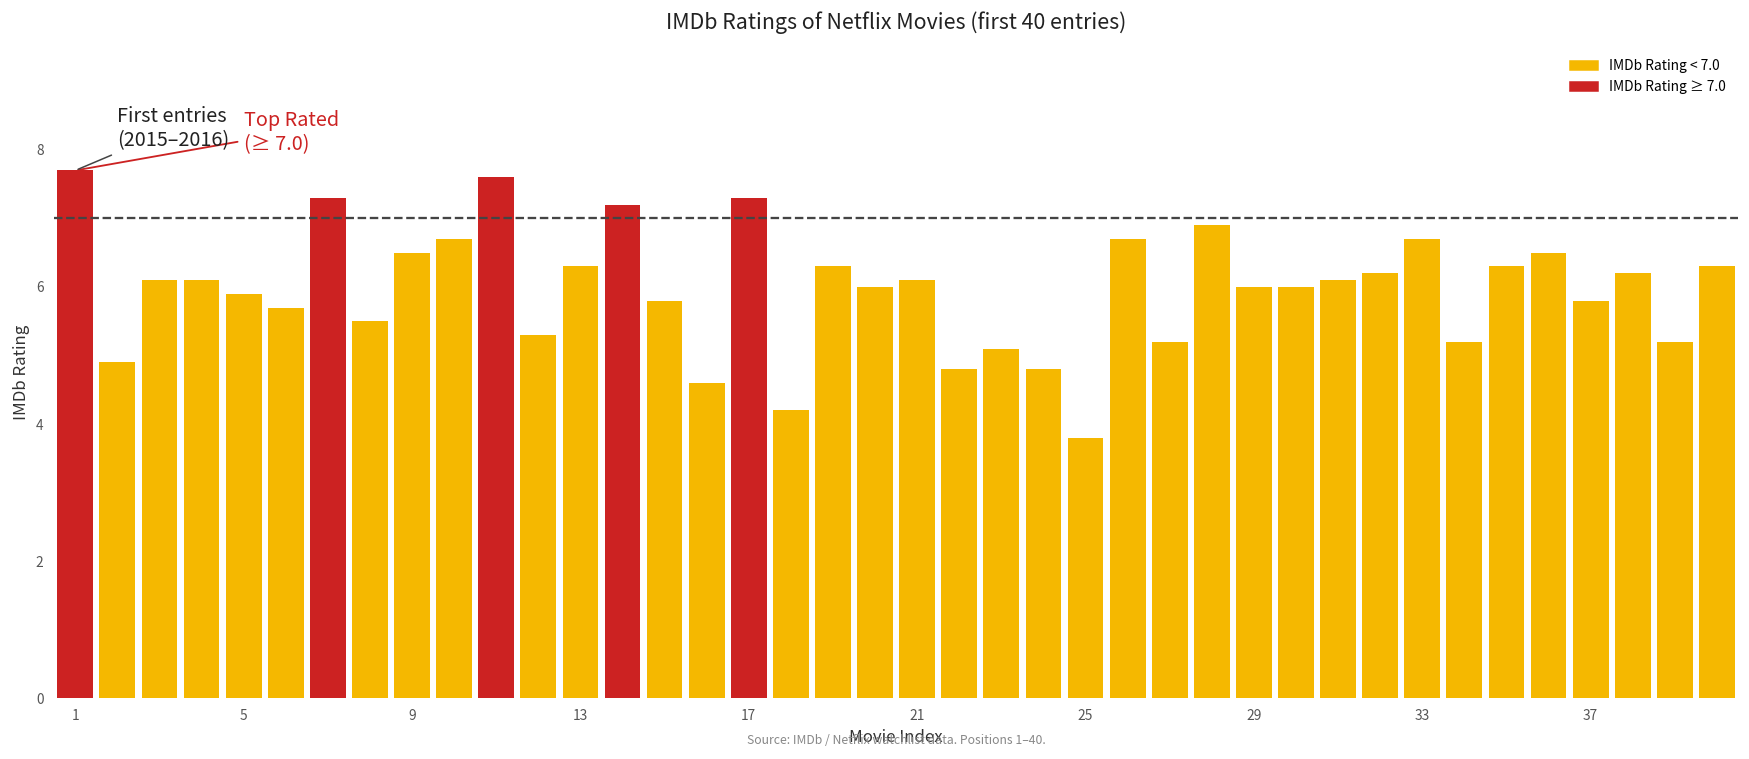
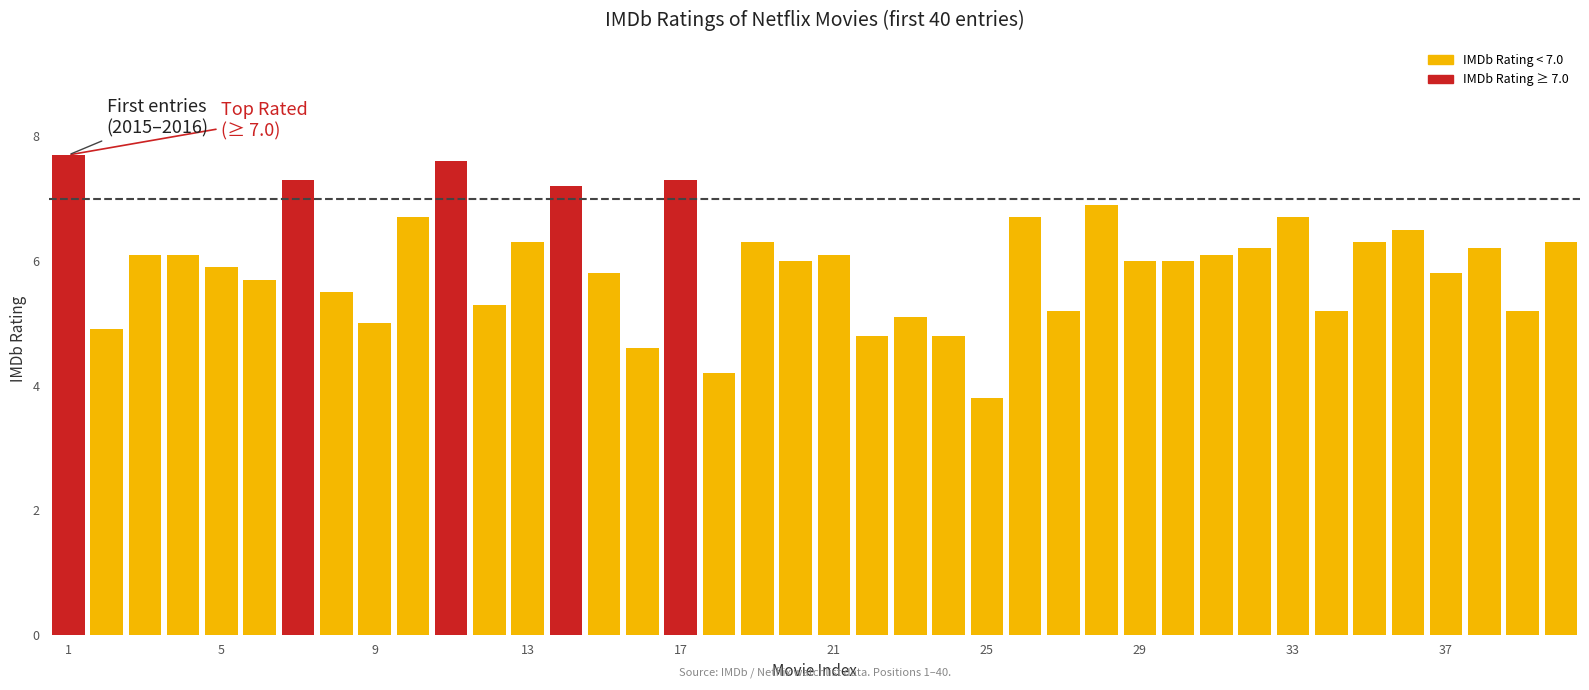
9: 6.5 -> 5.0
